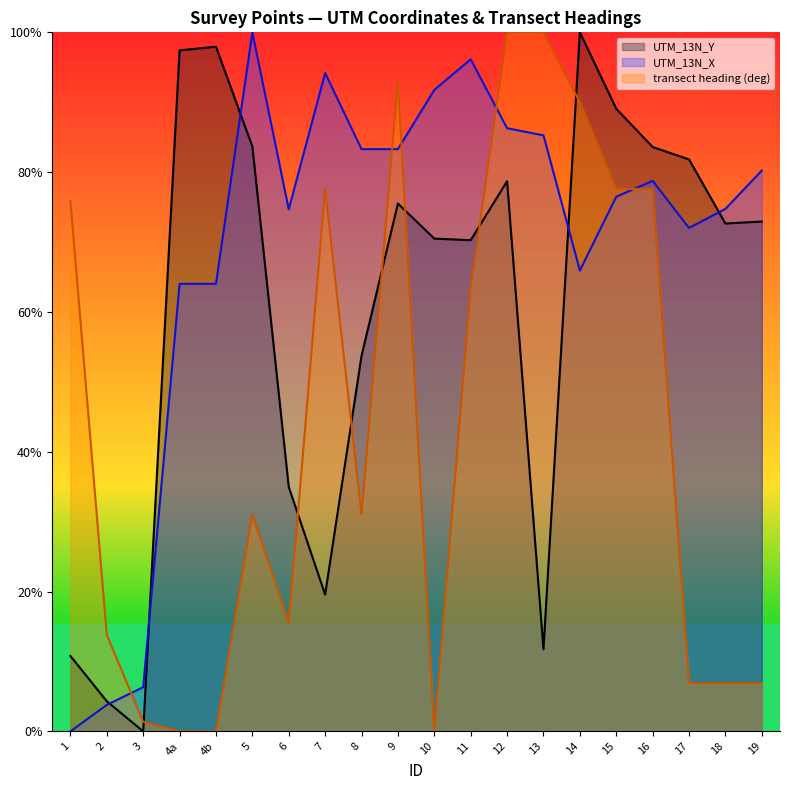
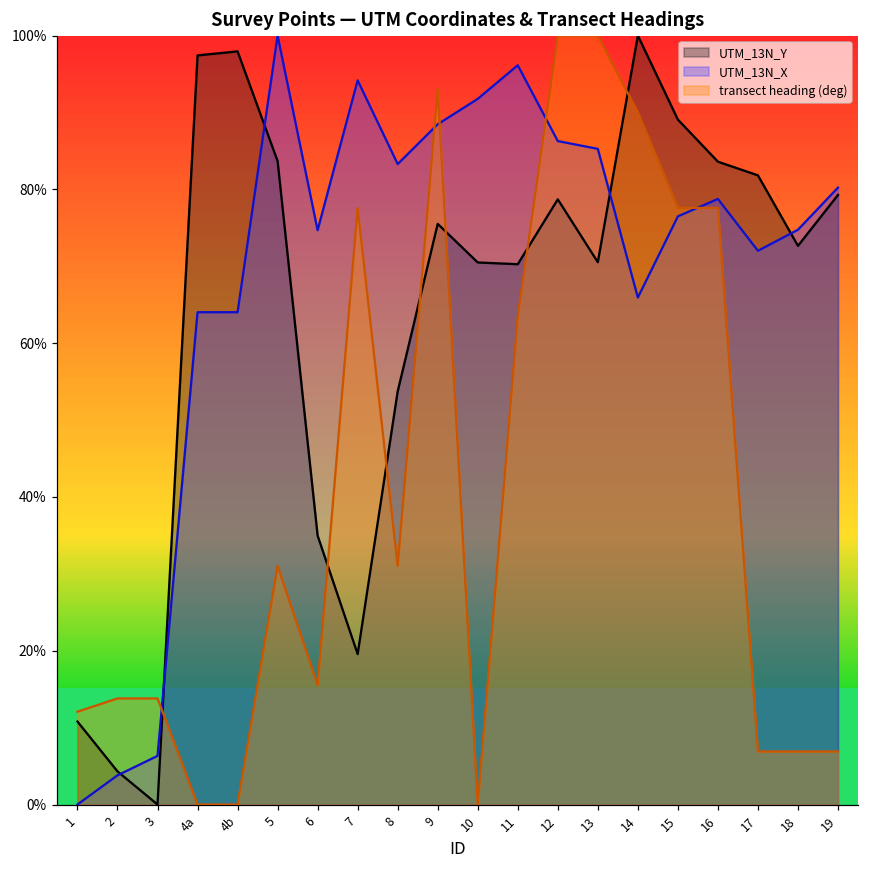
transect heading (deg), 1: 76% -> 12%
transect heading (deg), 3: 1% -> 14%
UTM_13N_X, 9: 83% -> 88%
UTM_13N_Y, 13: 12% -> 71%
UTM_13N_Y, 19: 73% -> 79%
